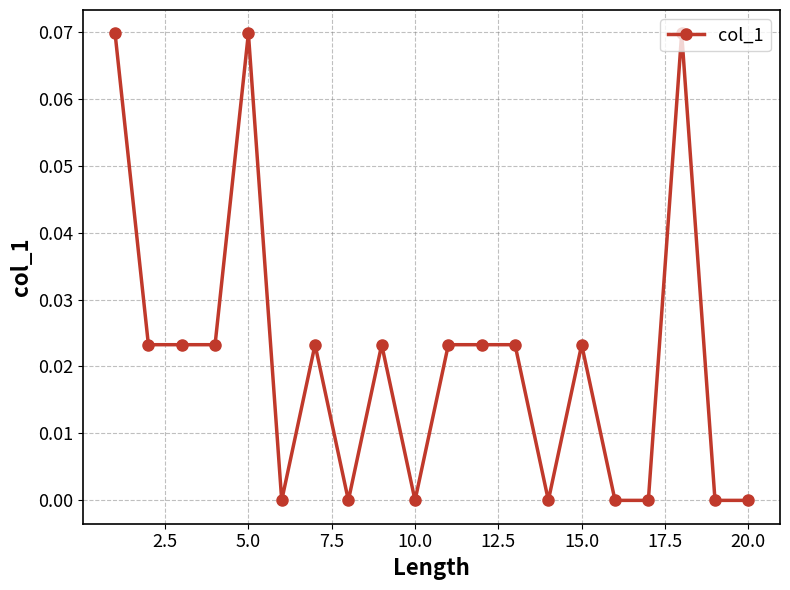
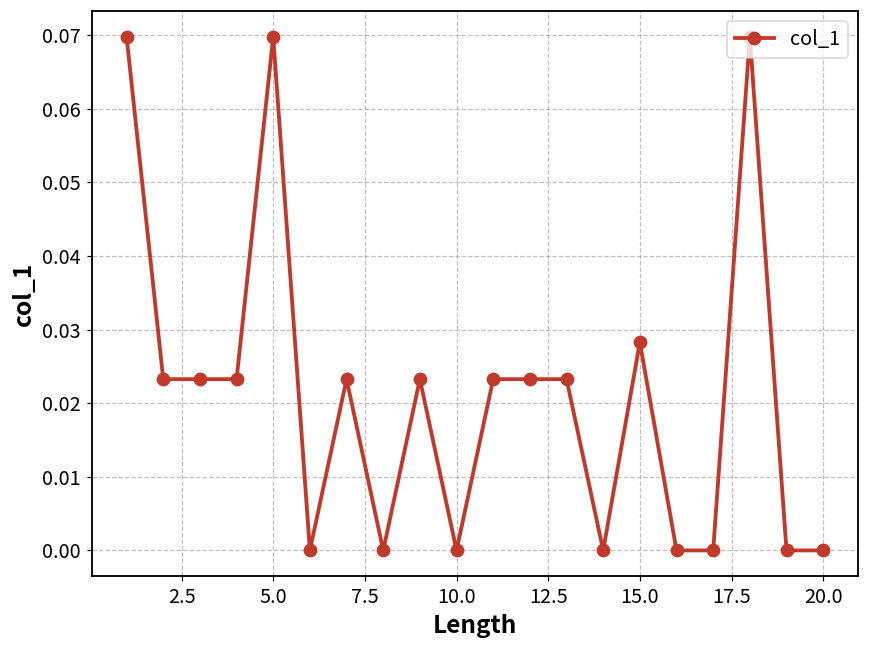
15.0: 0.023 -> 0.028
